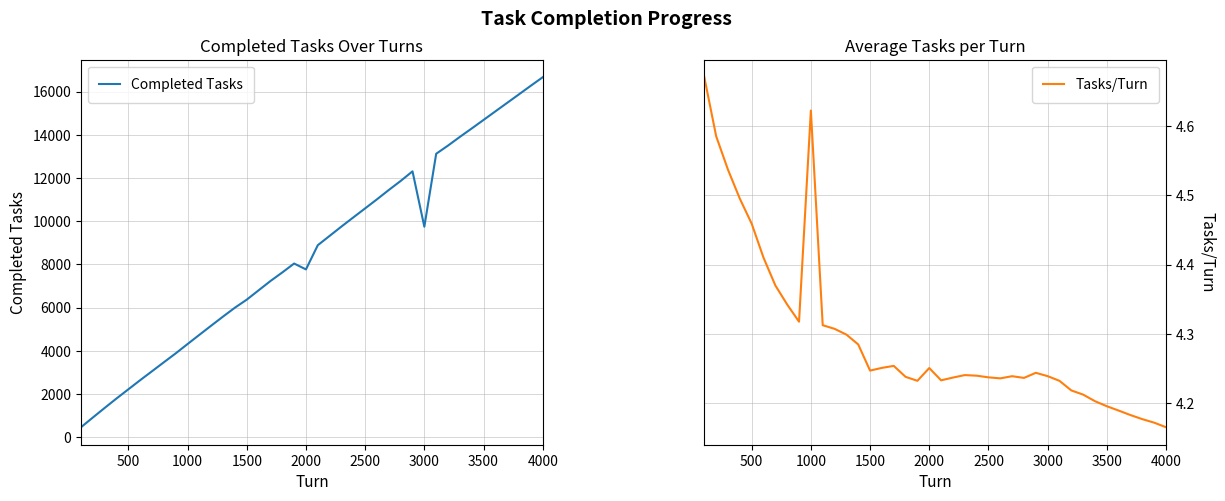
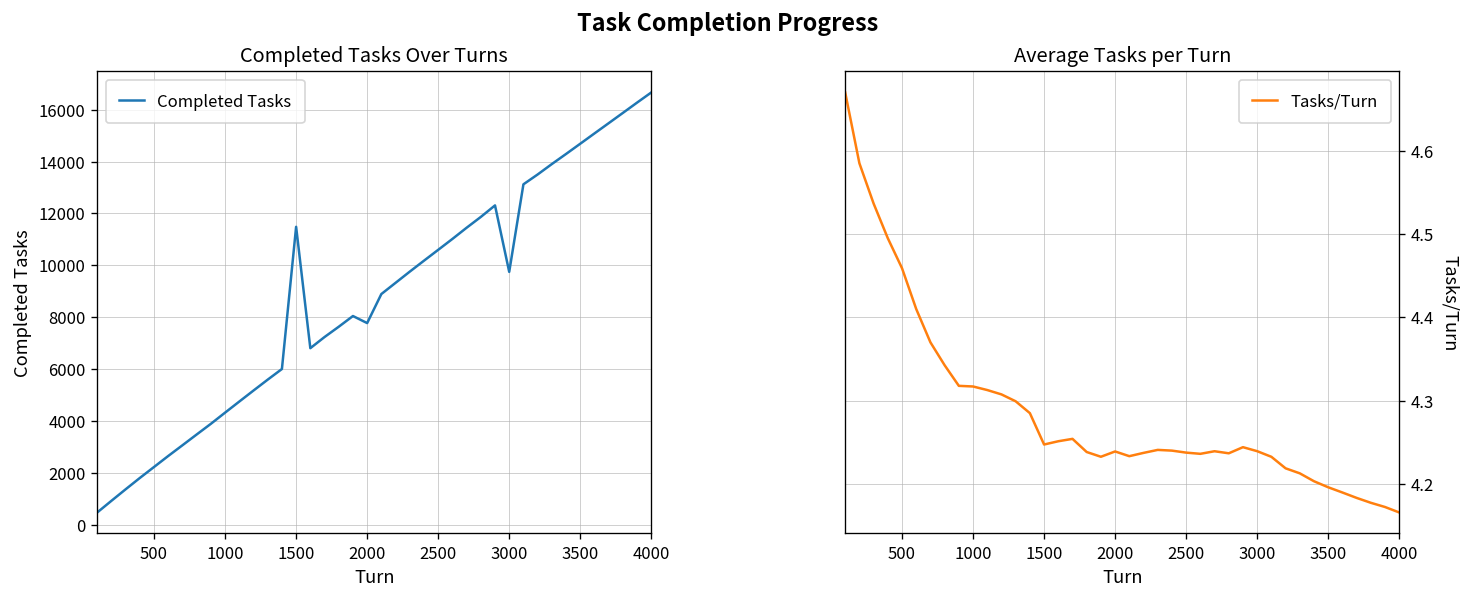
Completed Tasks Over Turns, 1500: 6400 -> 11500
Average Tasks per Turn, 1000: 4.62 -> 4.32
Average Tasks per Turn, 2000: 4.25 -> 4.24
